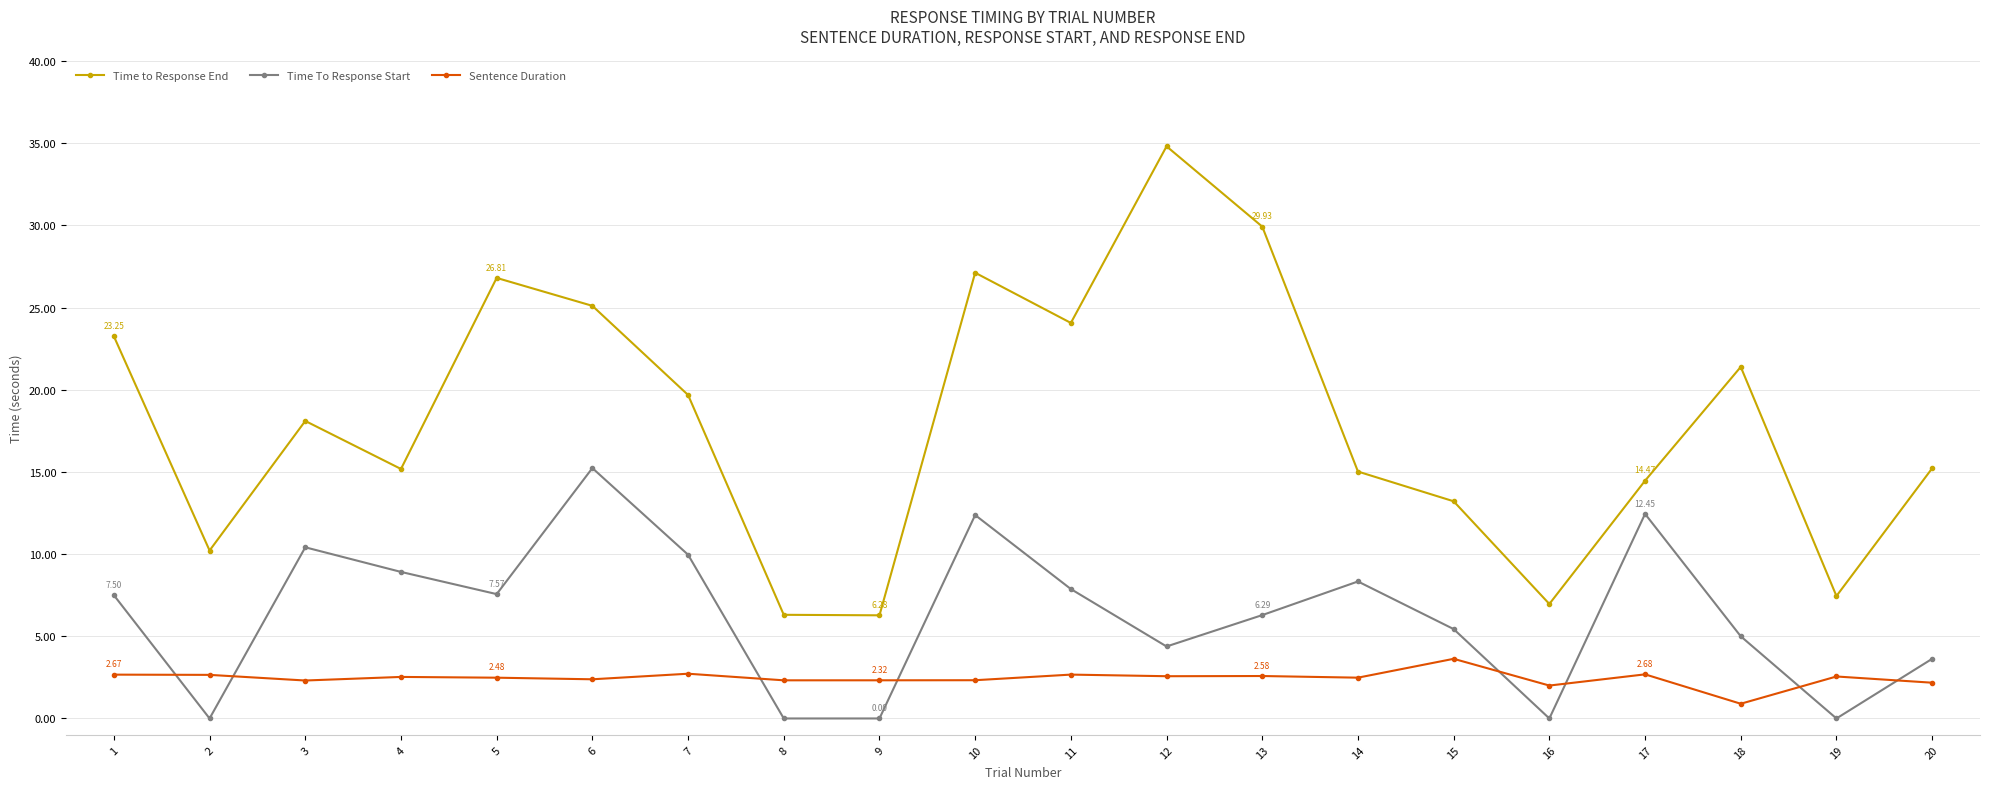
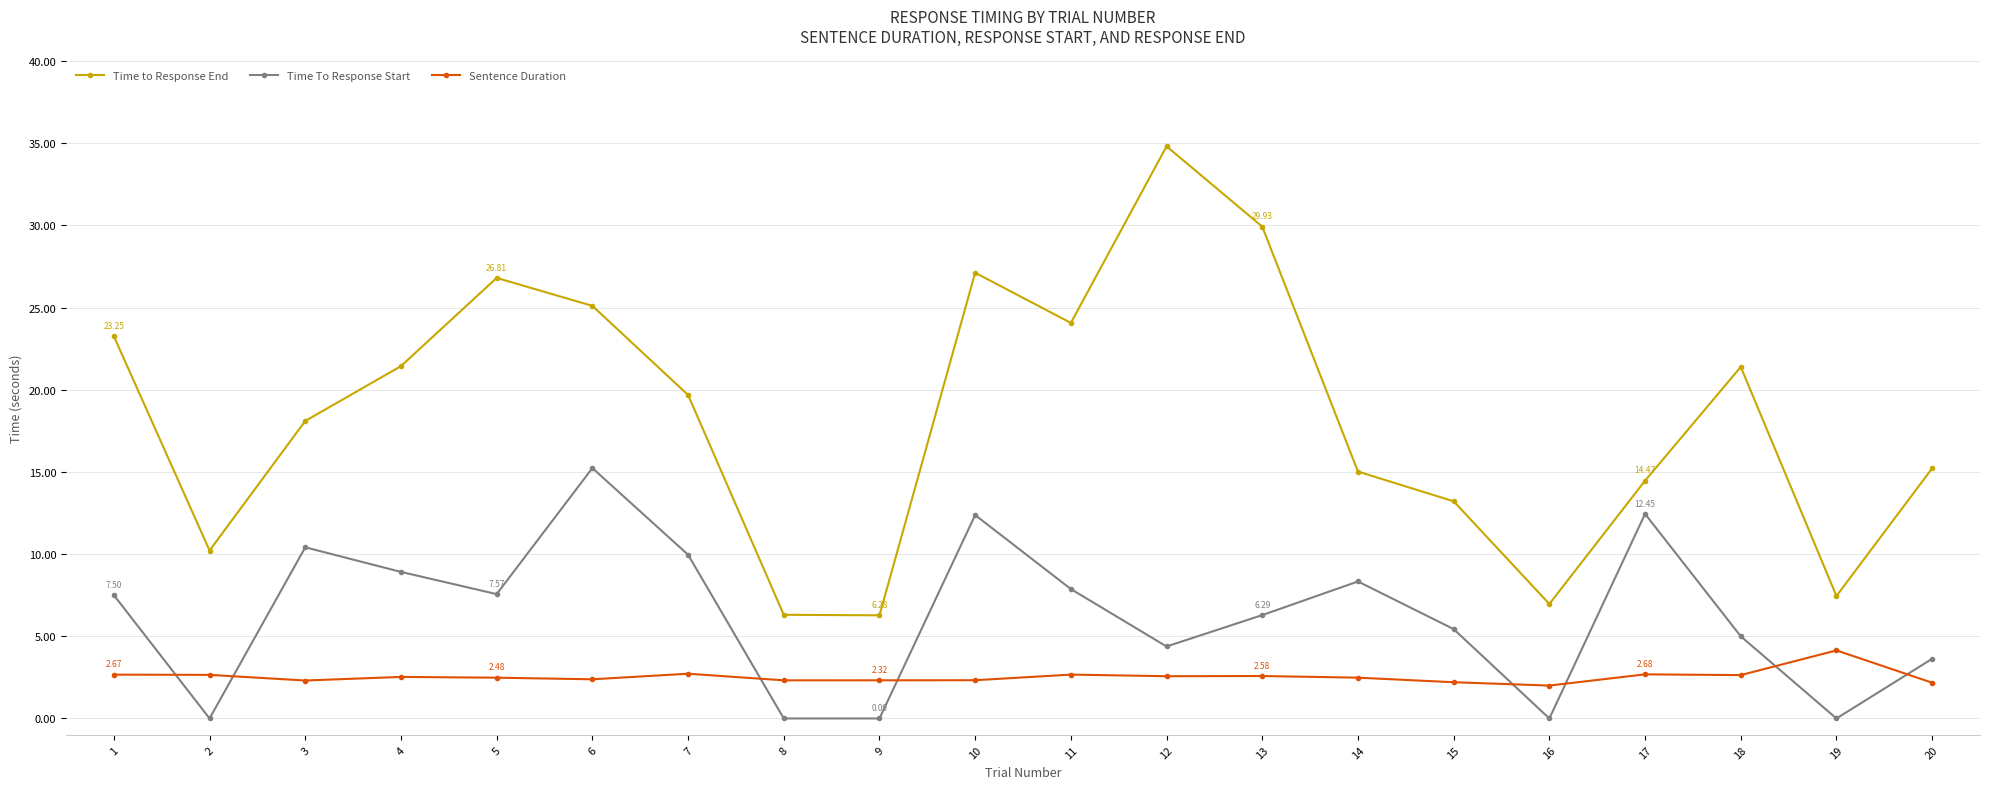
Time to Response End, 4: 15.2 -> 21.4
Sentence Duration, 15: 3.6 -> 2.2
Sentence Duration, 18: 0.9 -> 2.6
Sentence Duration, 19: 2.6 -> 4.1
